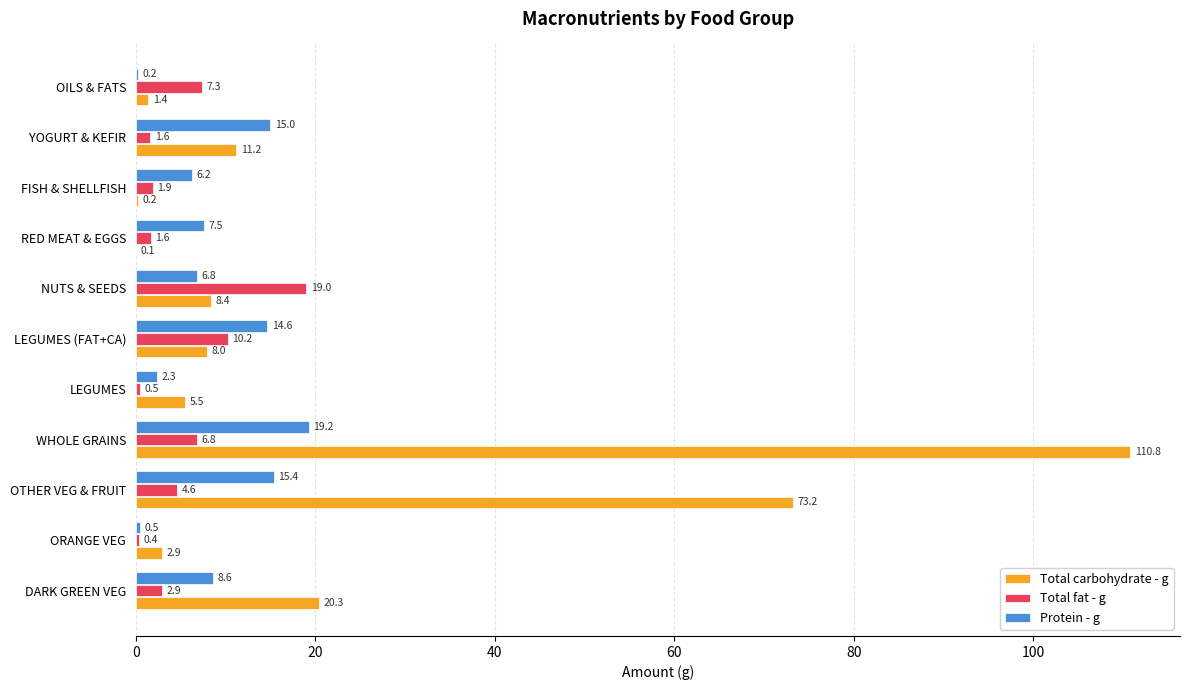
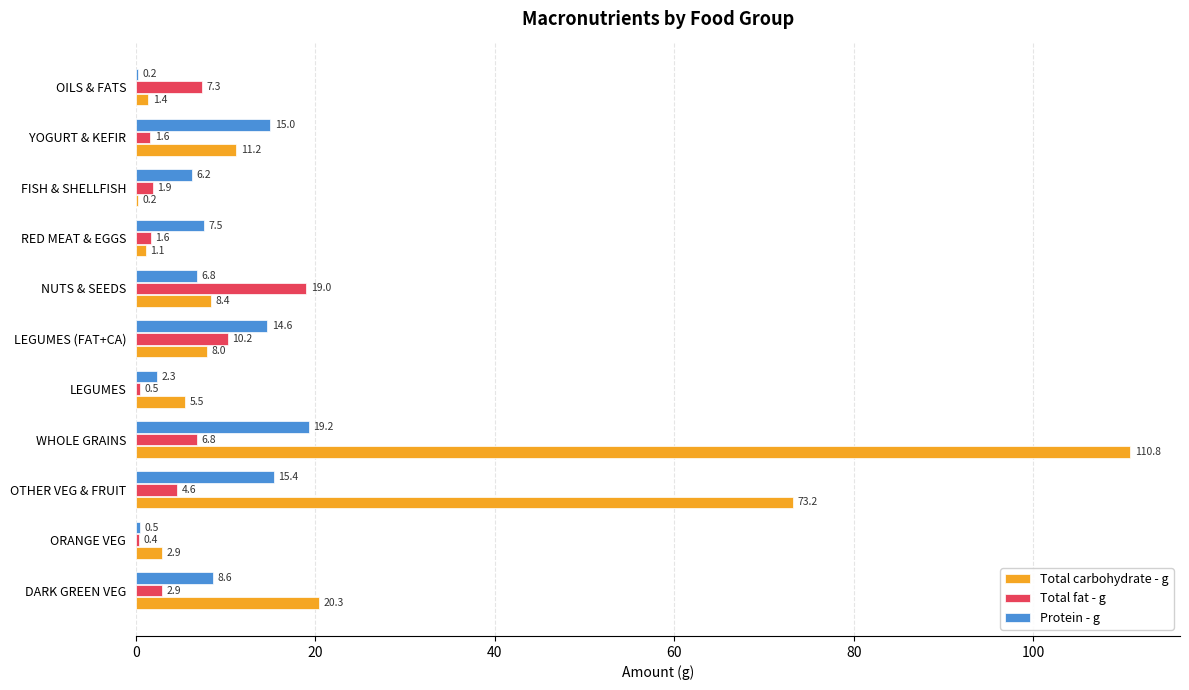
Total carbohydrate - g, RED MEAT & EGGS: 0.1 -> 1.1
